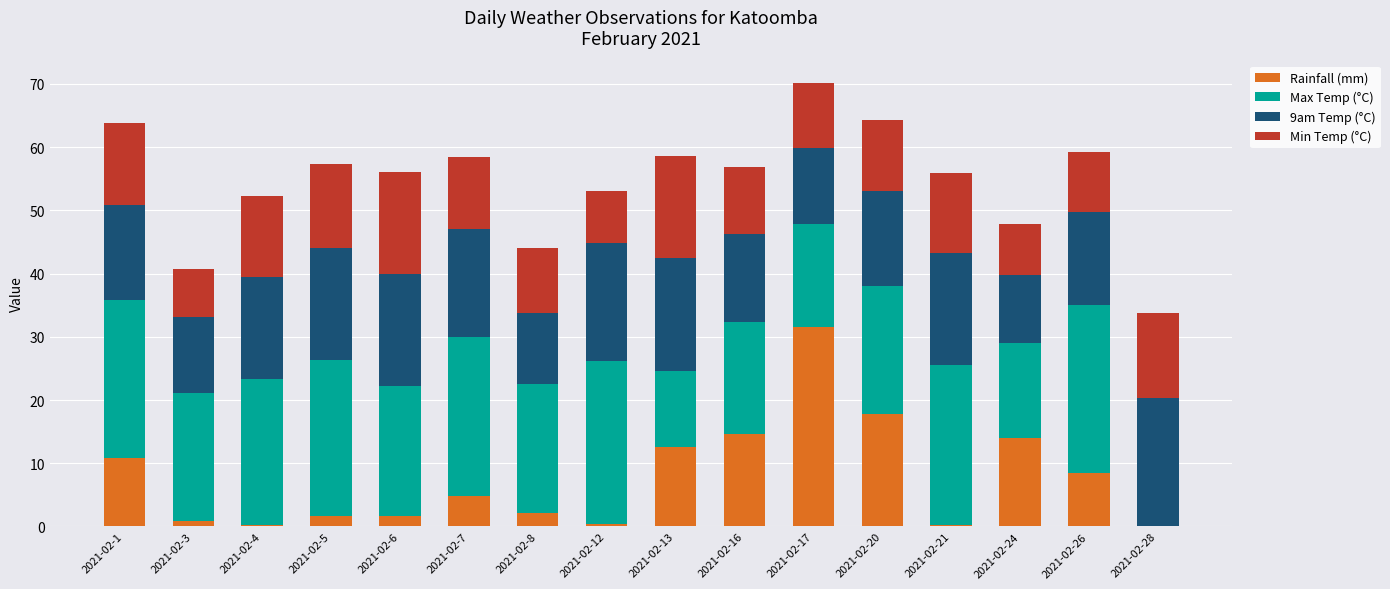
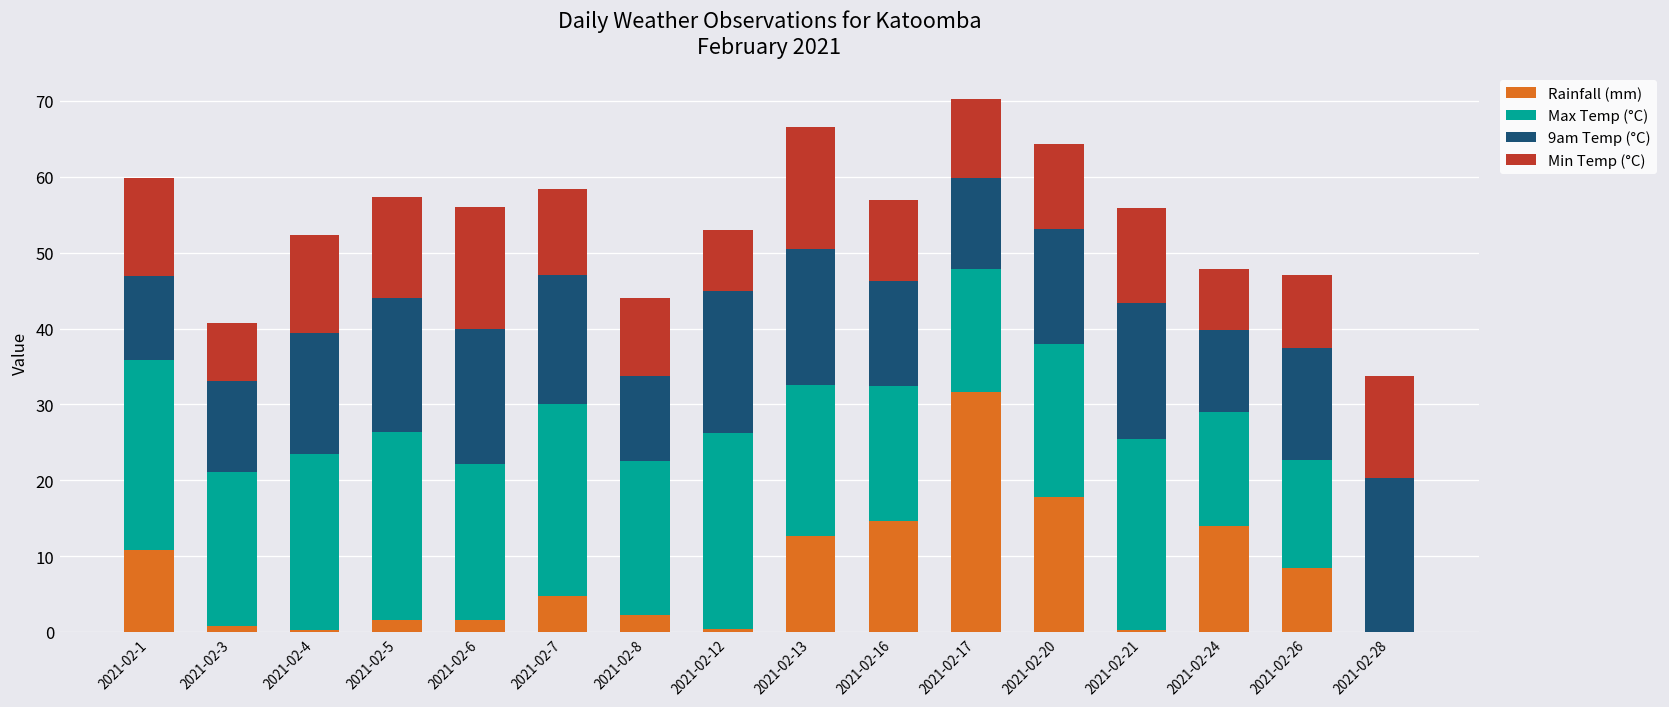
9am Temp (°C), 2021-02-1: 15 -> 11
Max Temp (°C), 2021-02-13: 12 -> 20
Max Temp (°C), 2021-02-26: 27 -> 14
